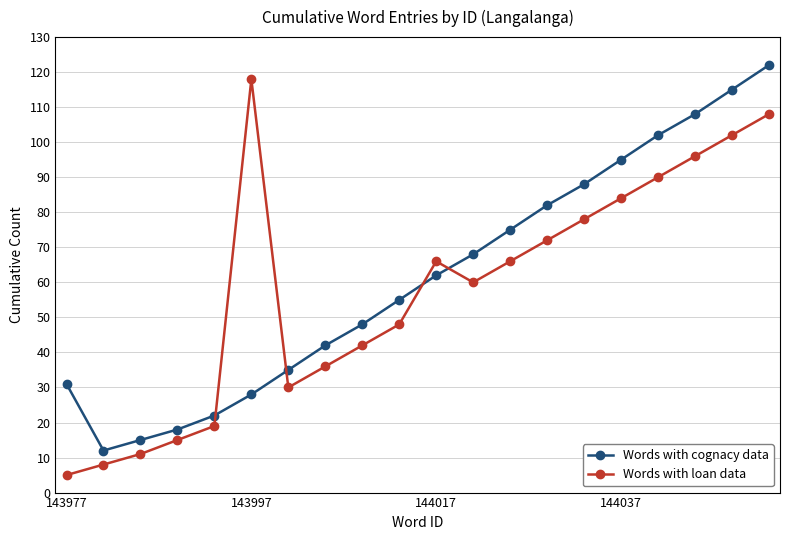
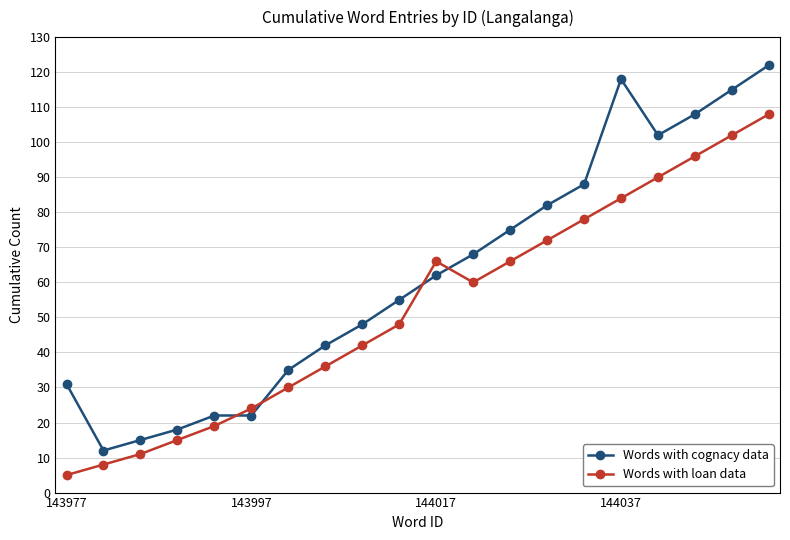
Words with cognacy data, 143997: 28 -> 22
Words with loan data, 143997: 118 -> 24
Words with cognacy data, 144037: 95 -> 118
